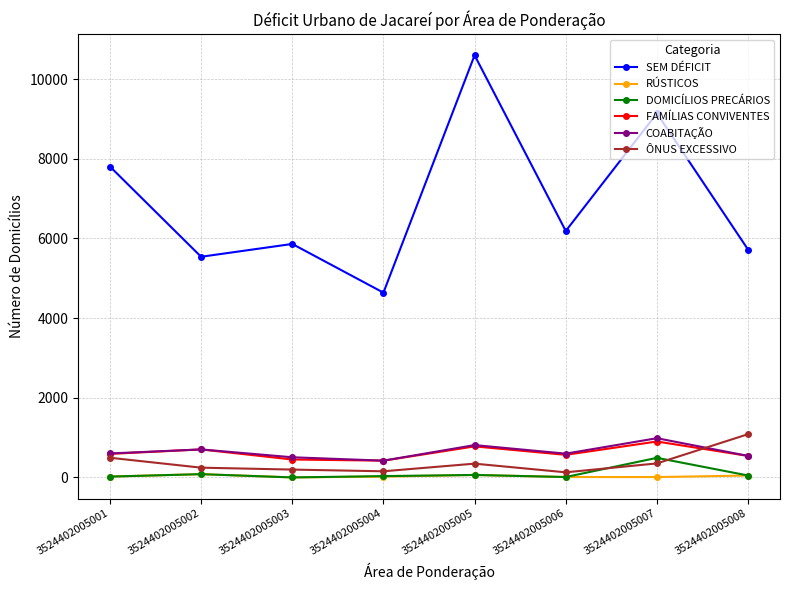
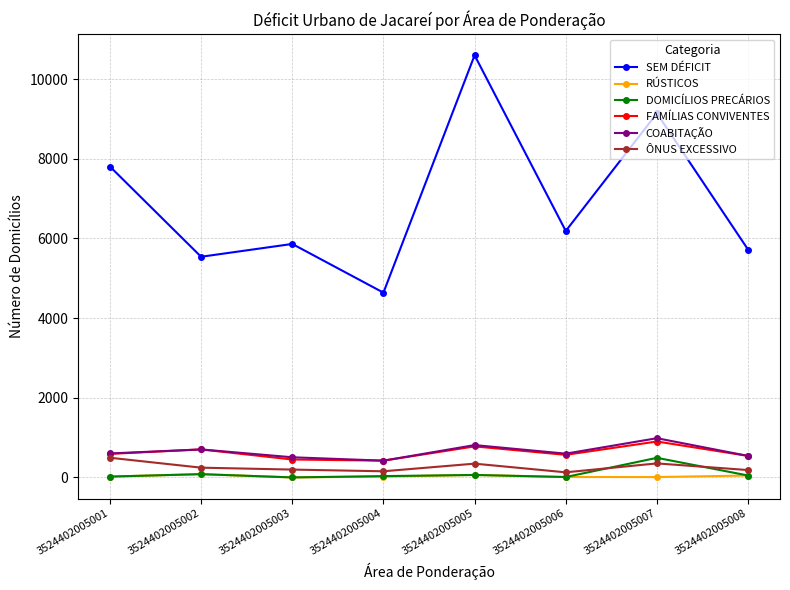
ÔNUS EXCESSIVO, 3524402005008: 1100 -> 200
